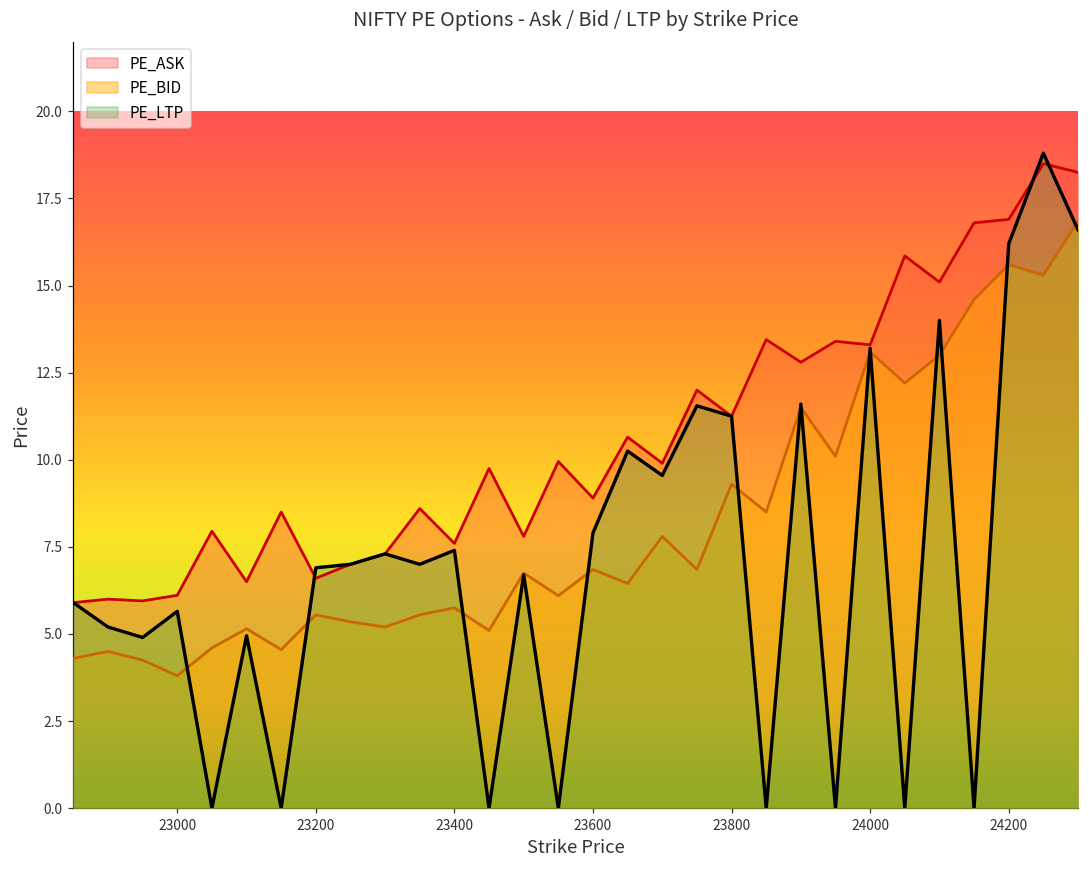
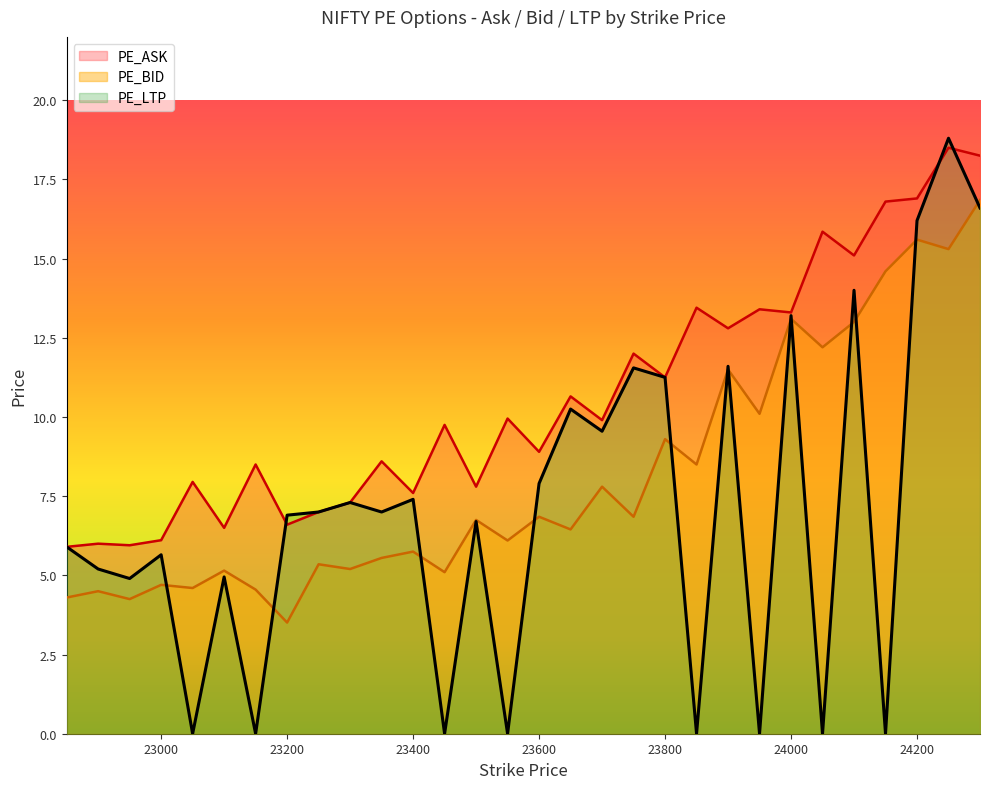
PE_BID, 23000: 3.8 -> 4.7
PE_BID, 23200: 5.6 -> 3.5
